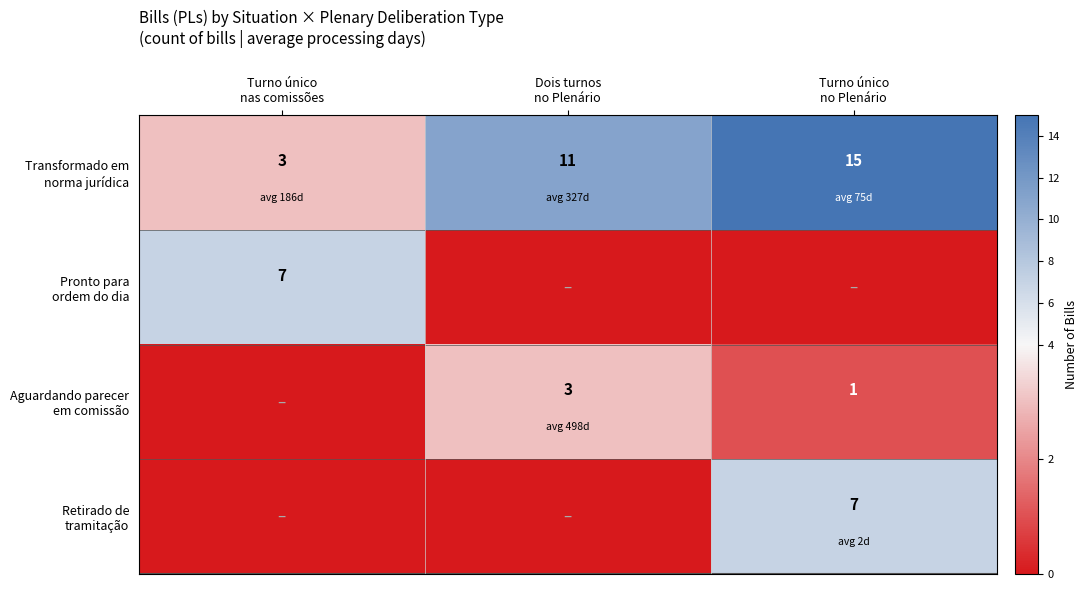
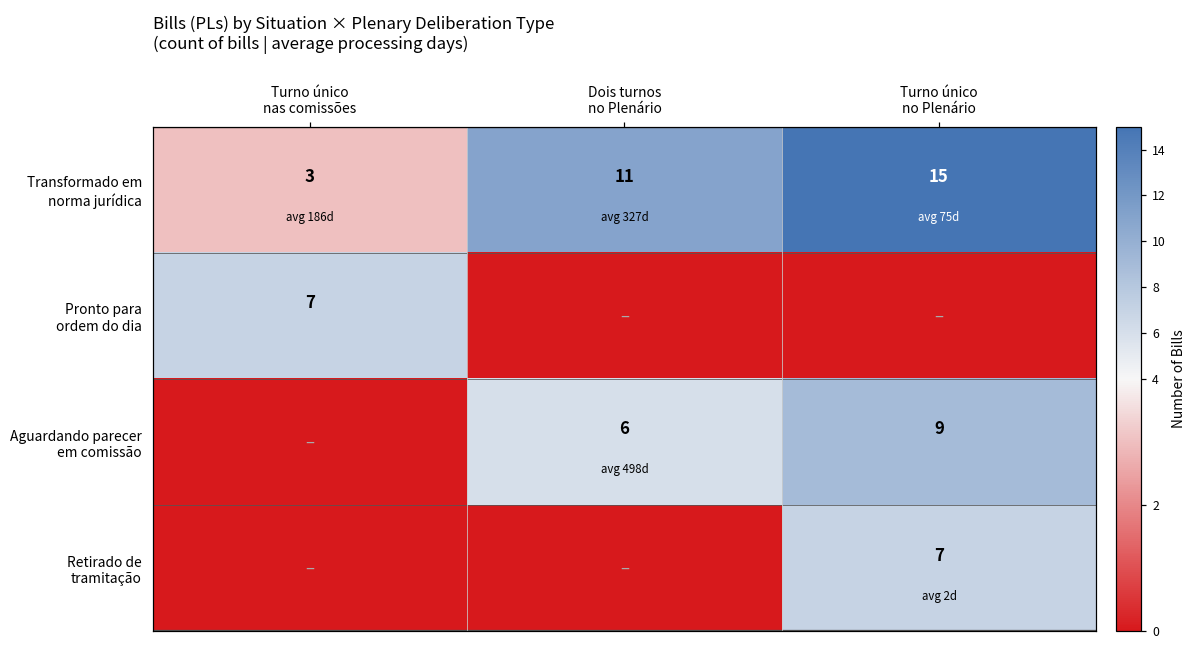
Aguardando parecer em comissão, Dois turnos no Plenário: 3 -> 6
Aguardando parecer em comissão, Turno único no Plenário: 1 -> 9
